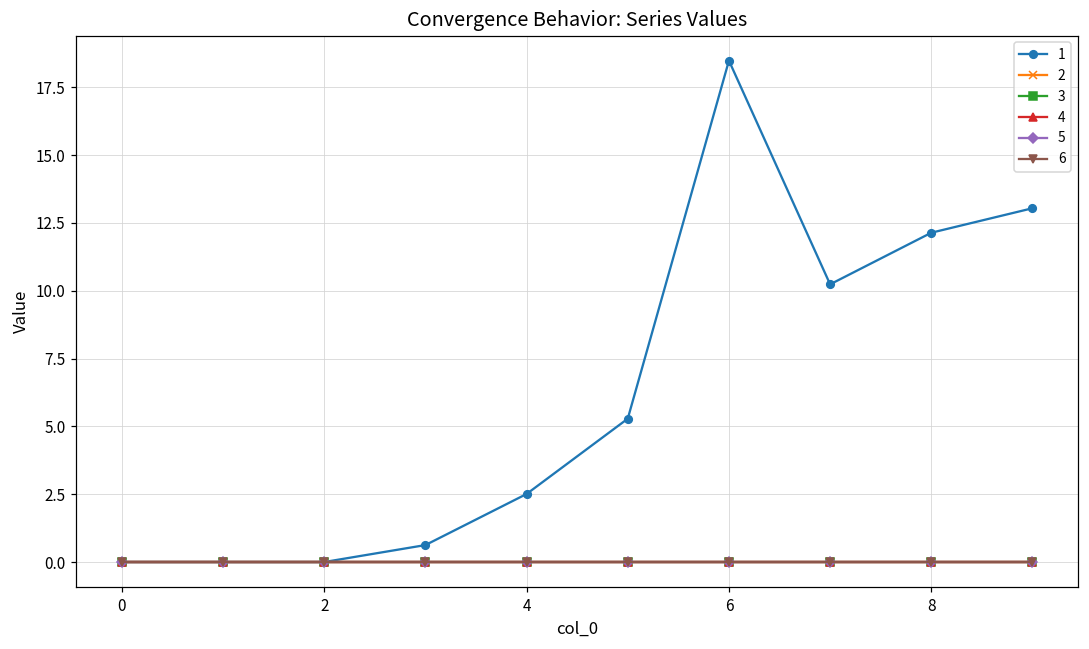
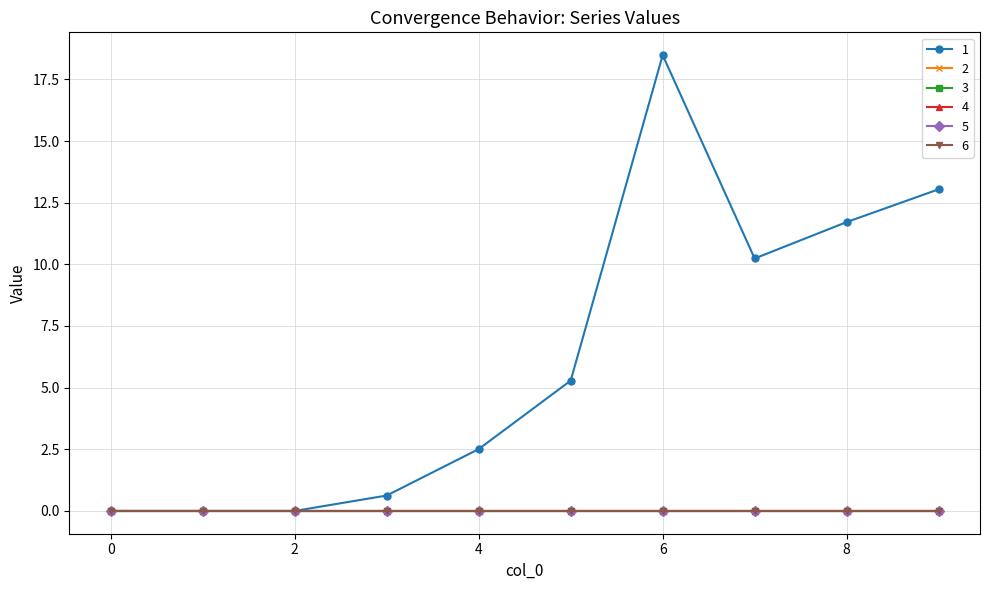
1, 8: 12.1 -> 11.7
